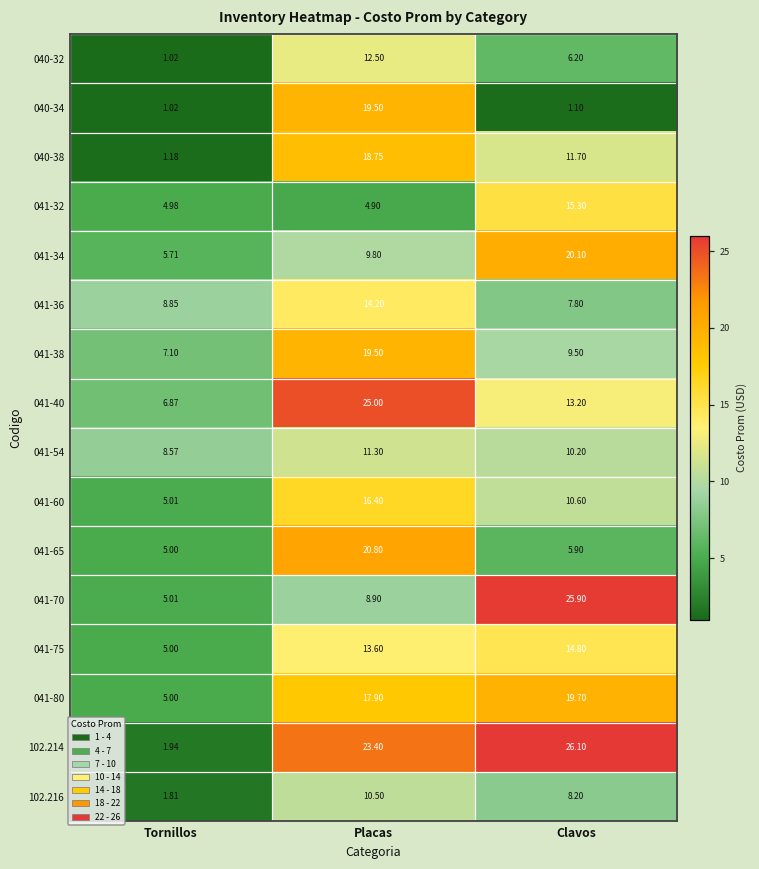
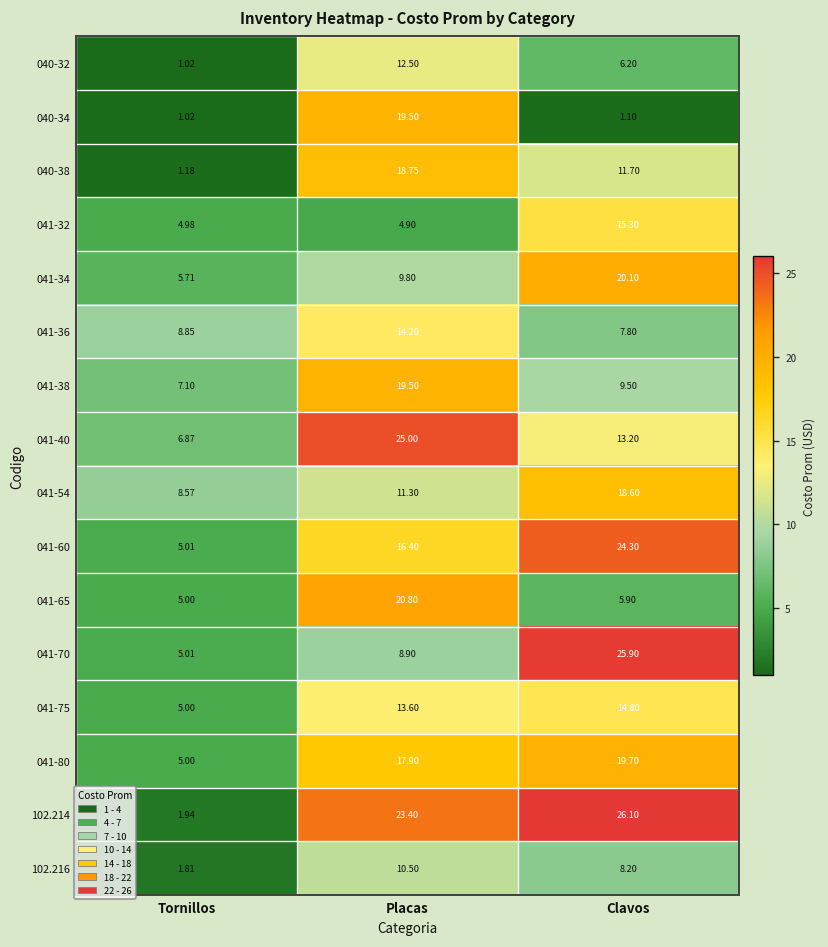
041-54, Clavos: 10.20 -> 18.60
041-60, Clavos: 10.60 -> 24.30
